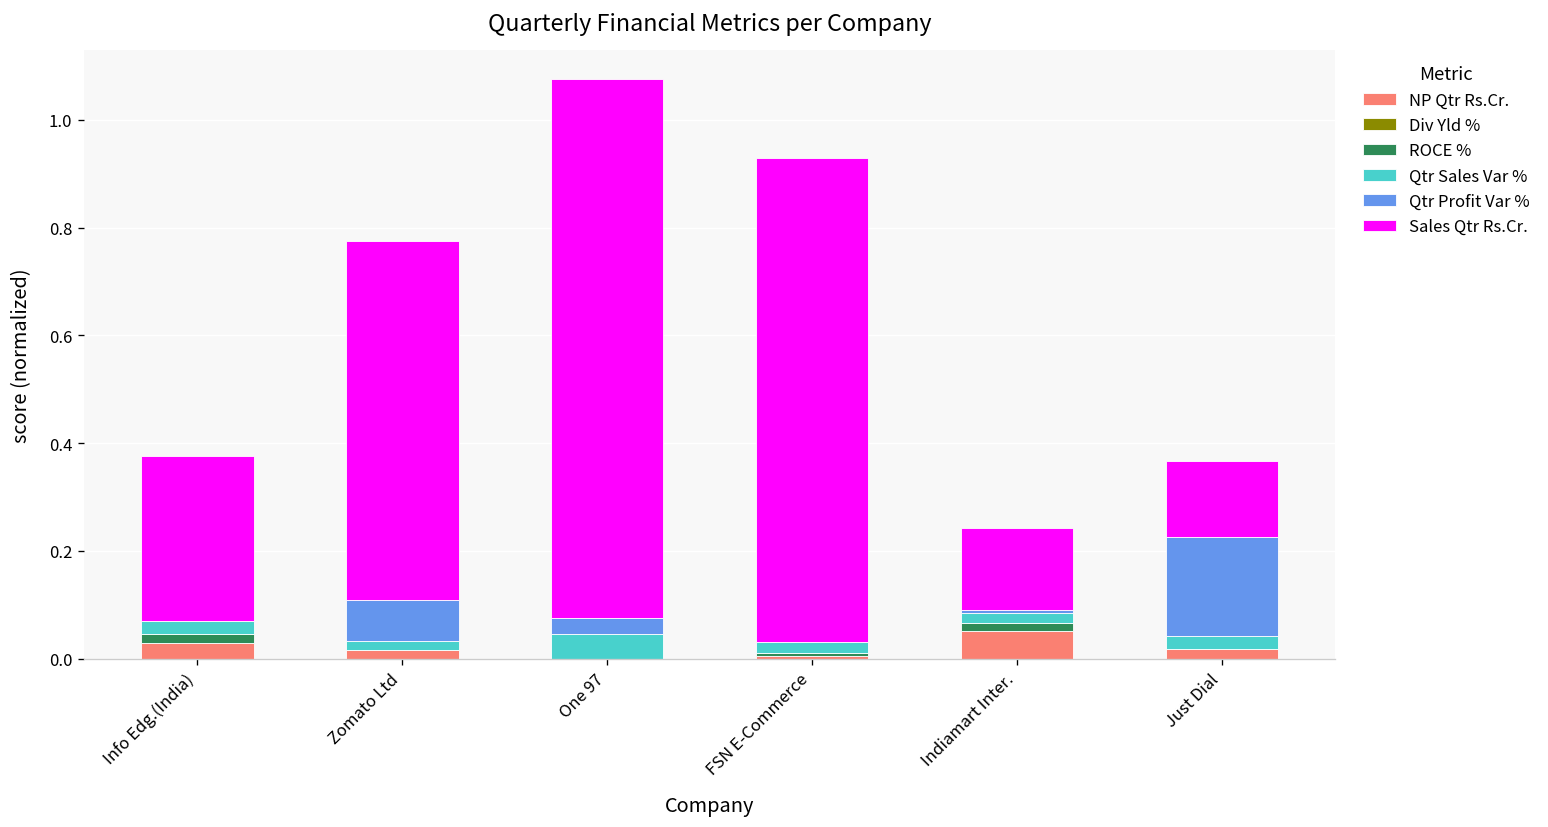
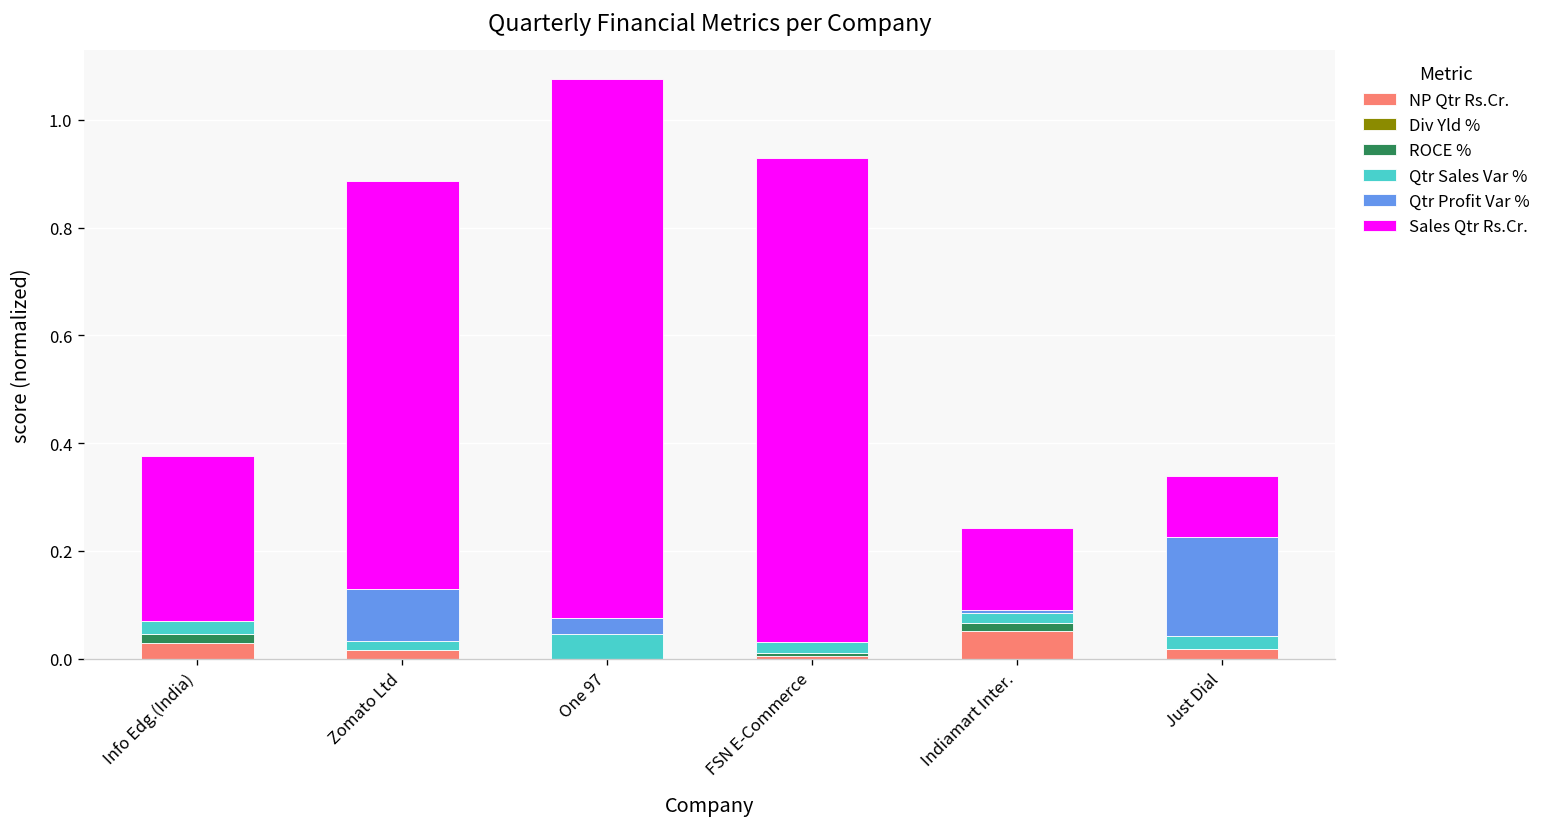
Qtr Profit Var %, Zomato Ltd: 0.08 -> 0.10
Sales Qtr Rs.Cr., Zomato Ltd: 0.67 -> 0.76
Sales Qtr Rs.Cr., Just Dial: 0.14 -> 0.11
